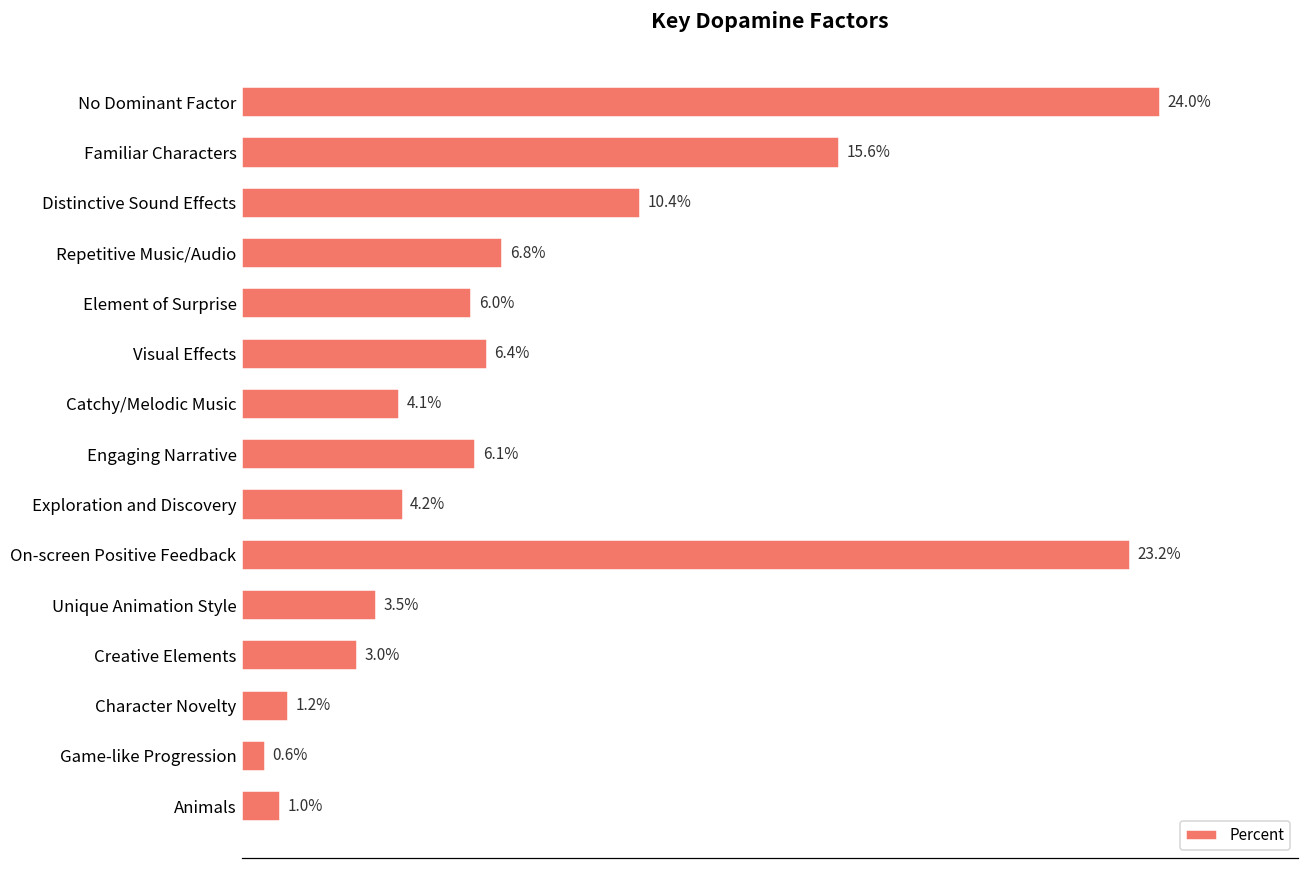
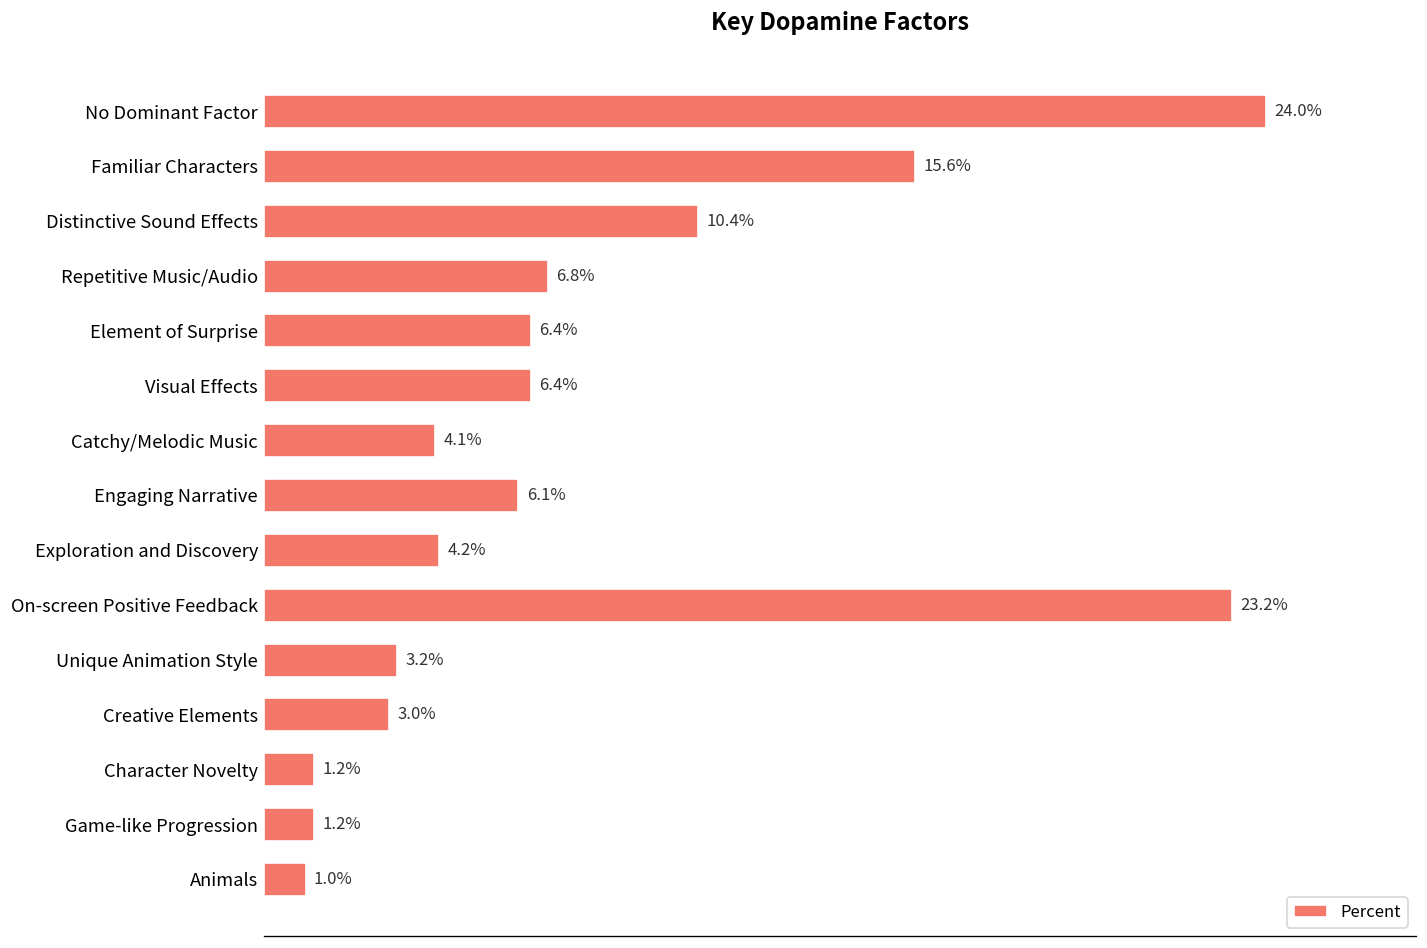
Element of Surprise: 6.0% -> 6.4%
Unique Animation Style: 3.5% -> 3.2%
Game-like Progression: 0.6% -> 1.2%
